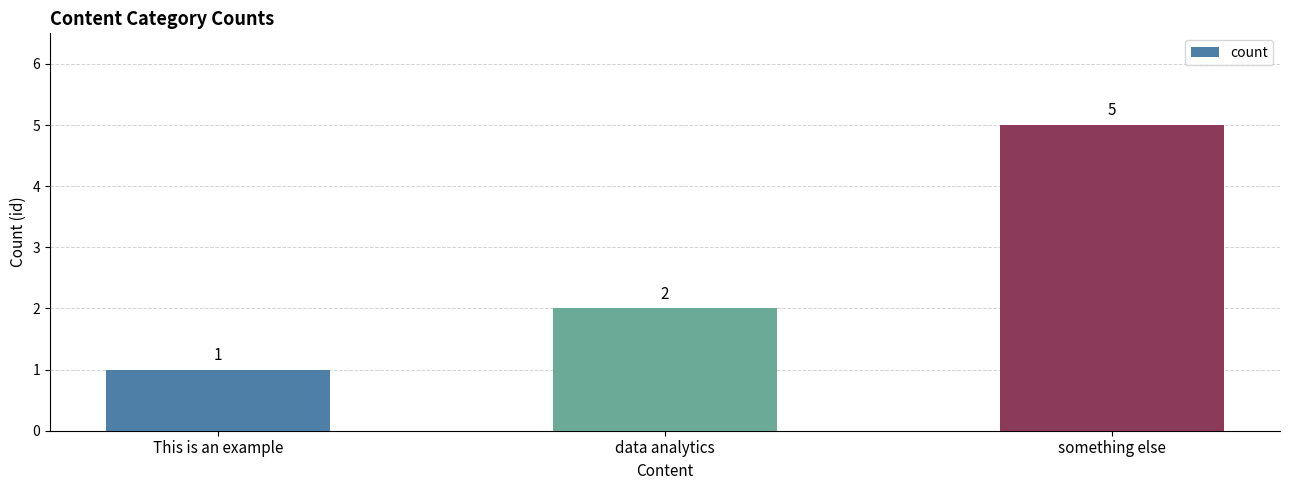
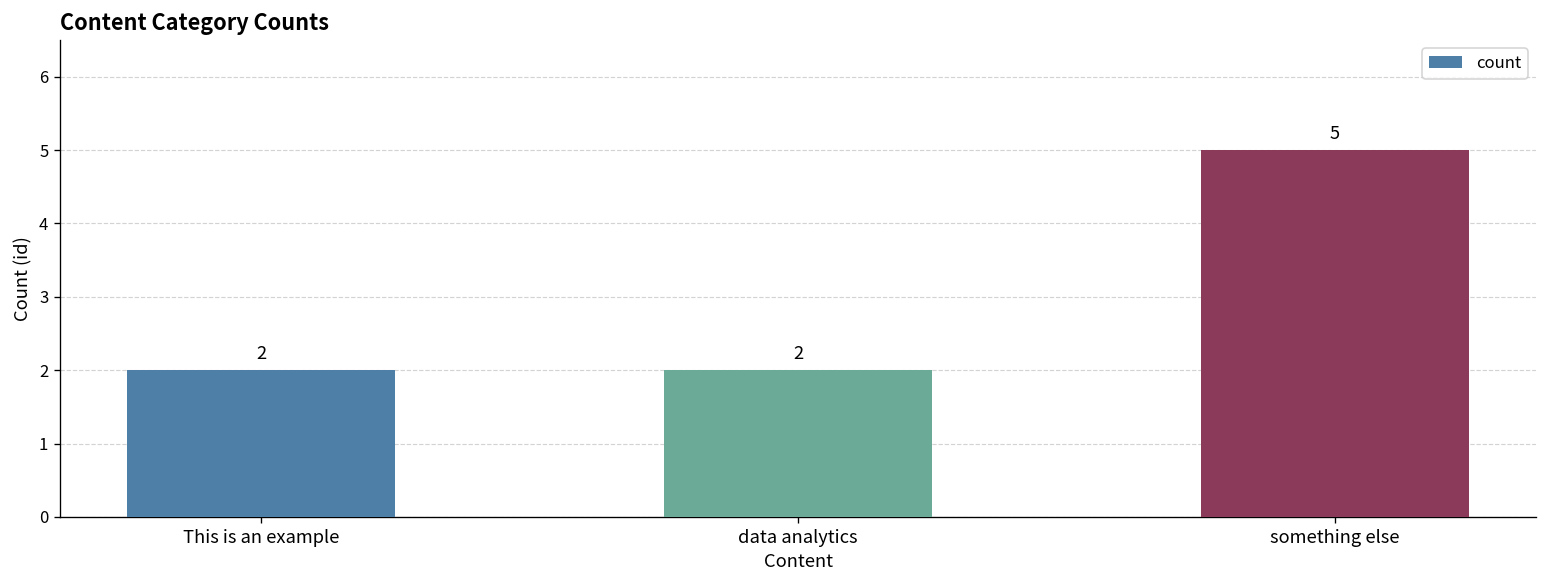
This is an example: 1 -> 2
